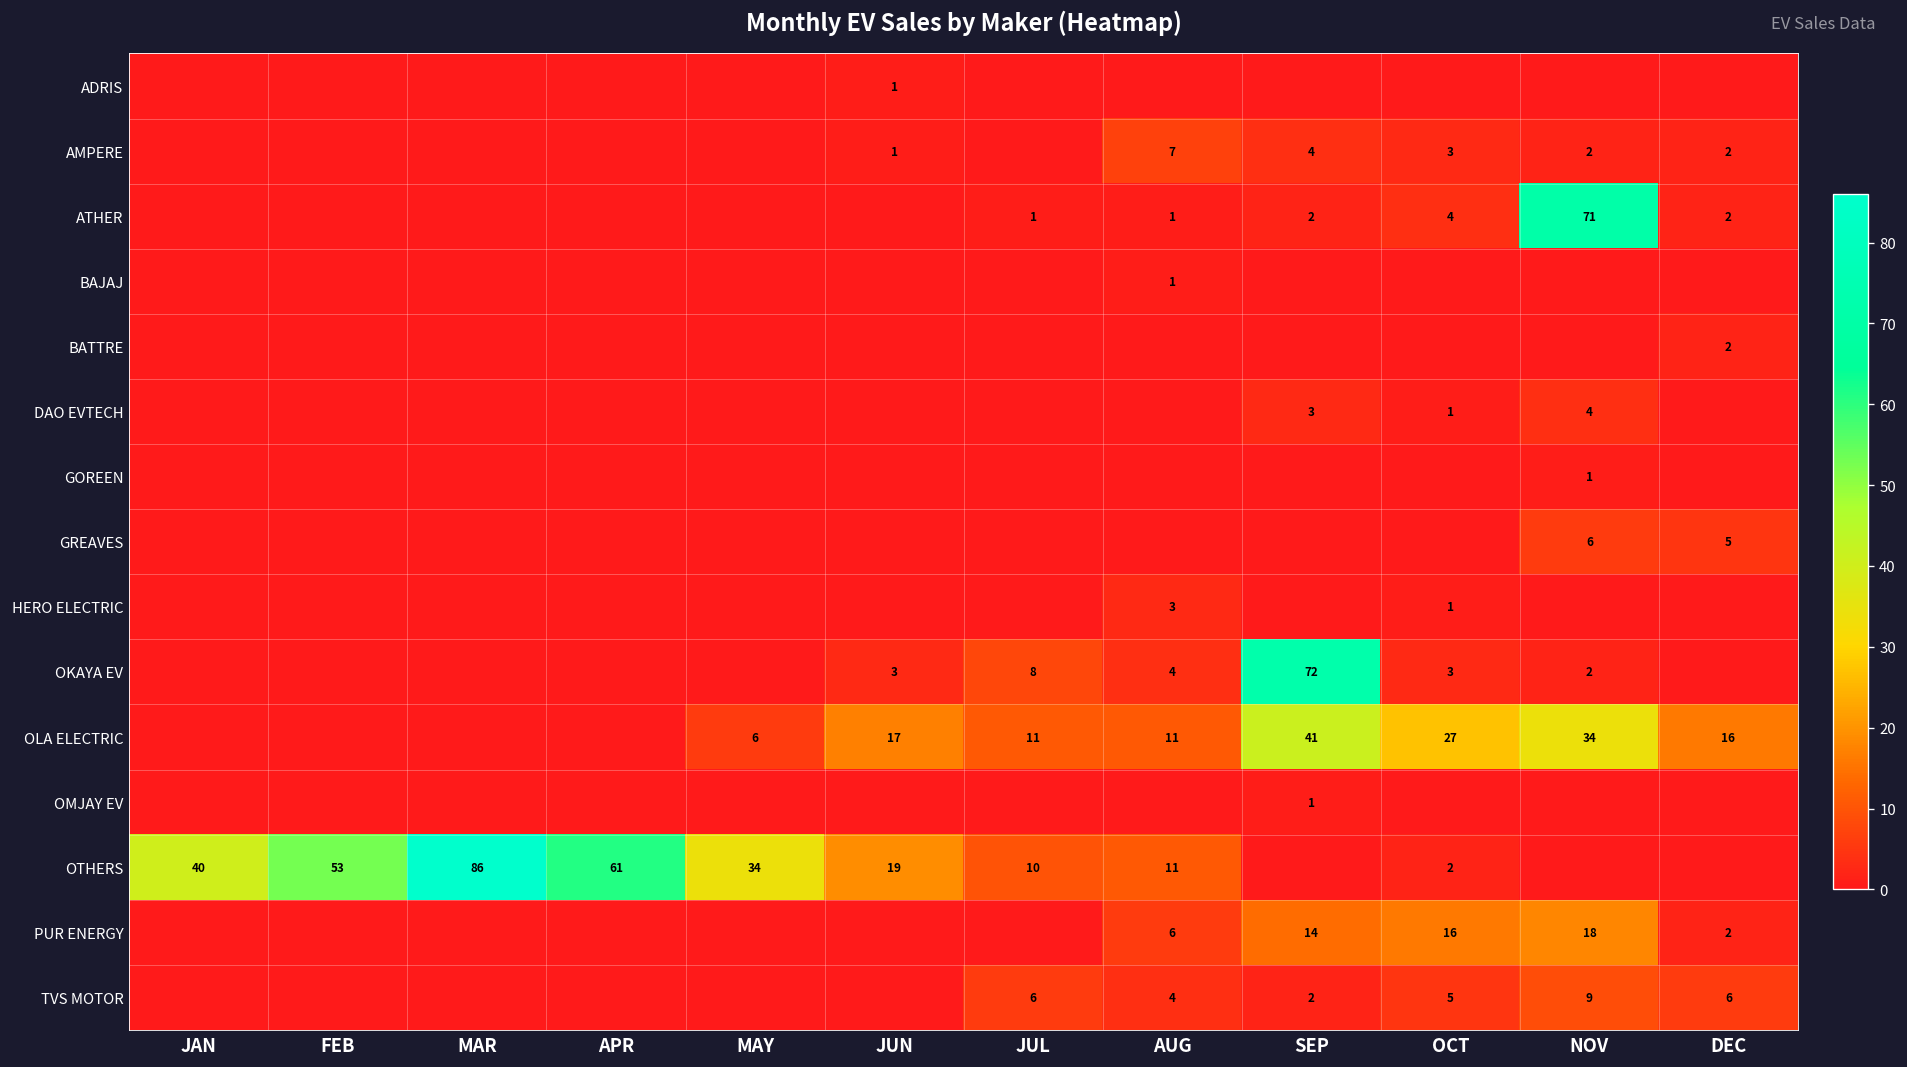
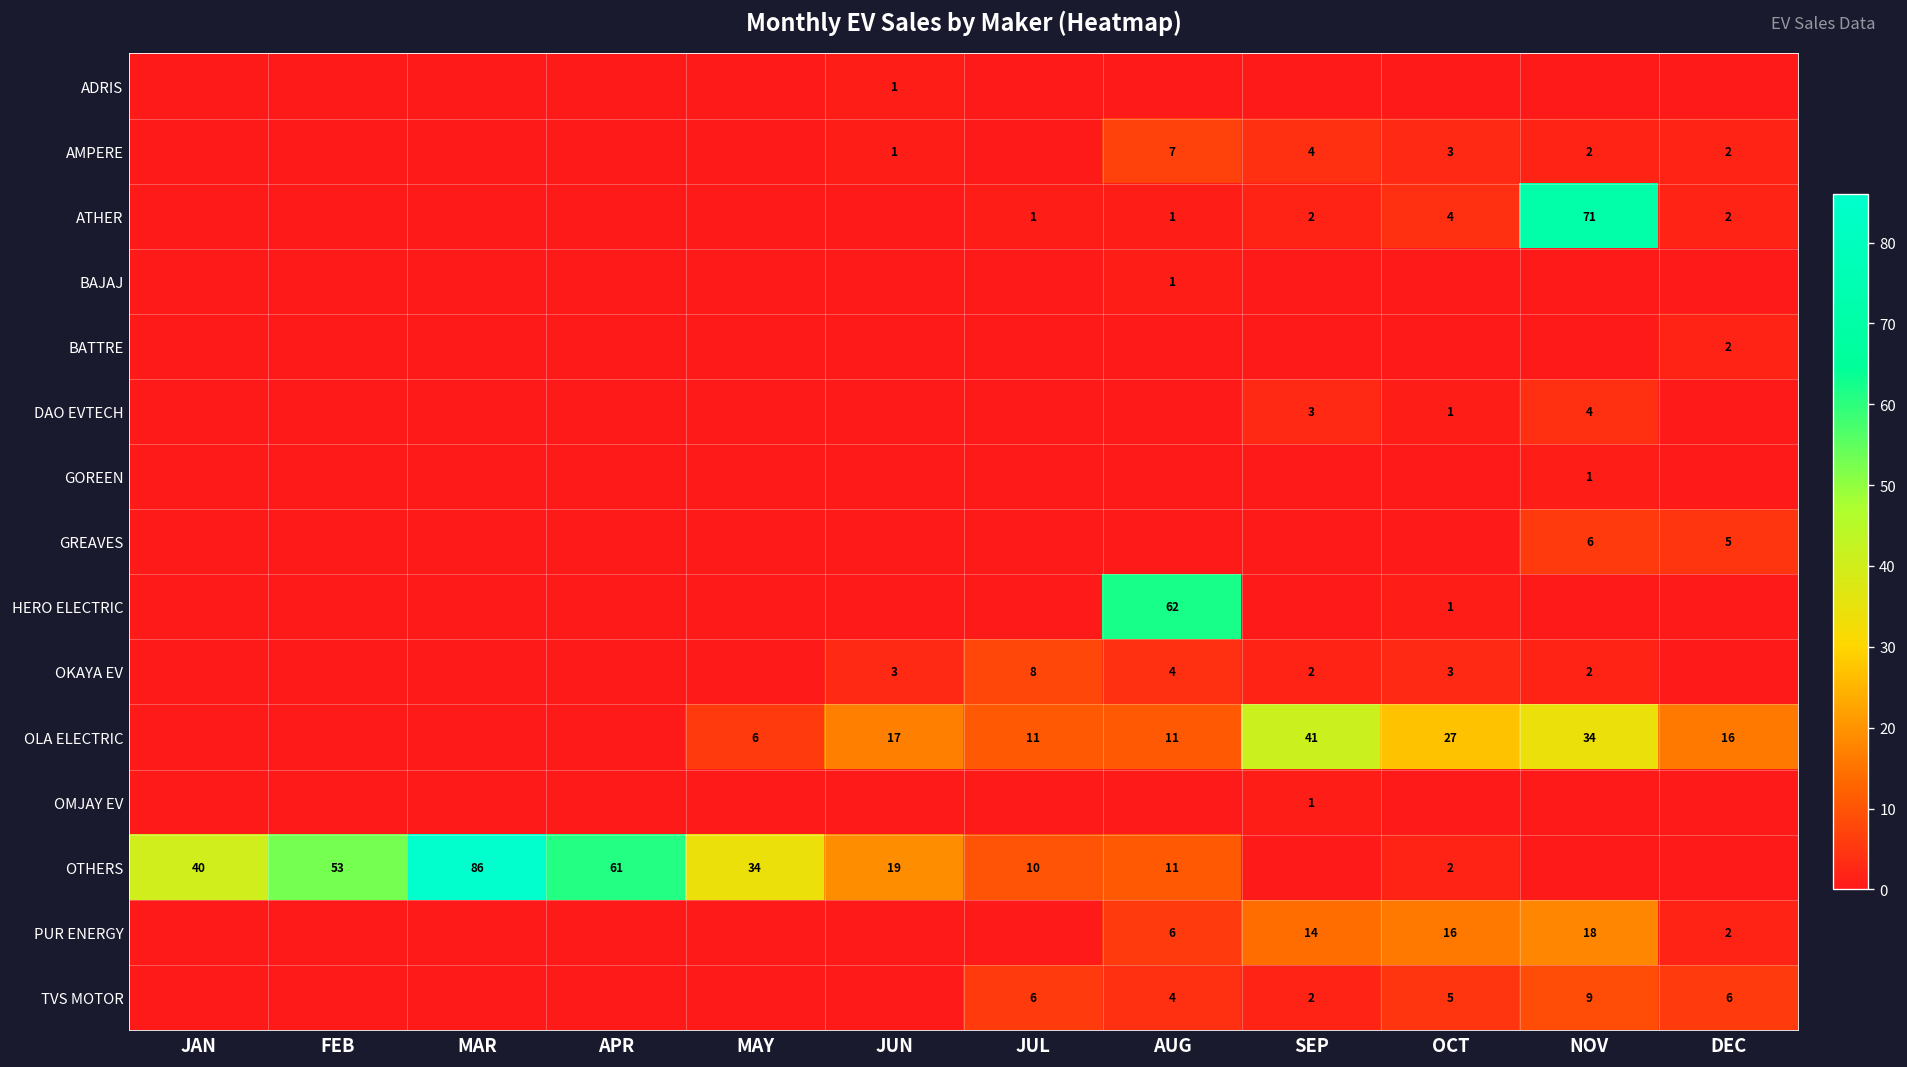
HERO ELECTRIC, AUG: 3 -> 62
OKAYA EV, SEP: 72 -> 2
